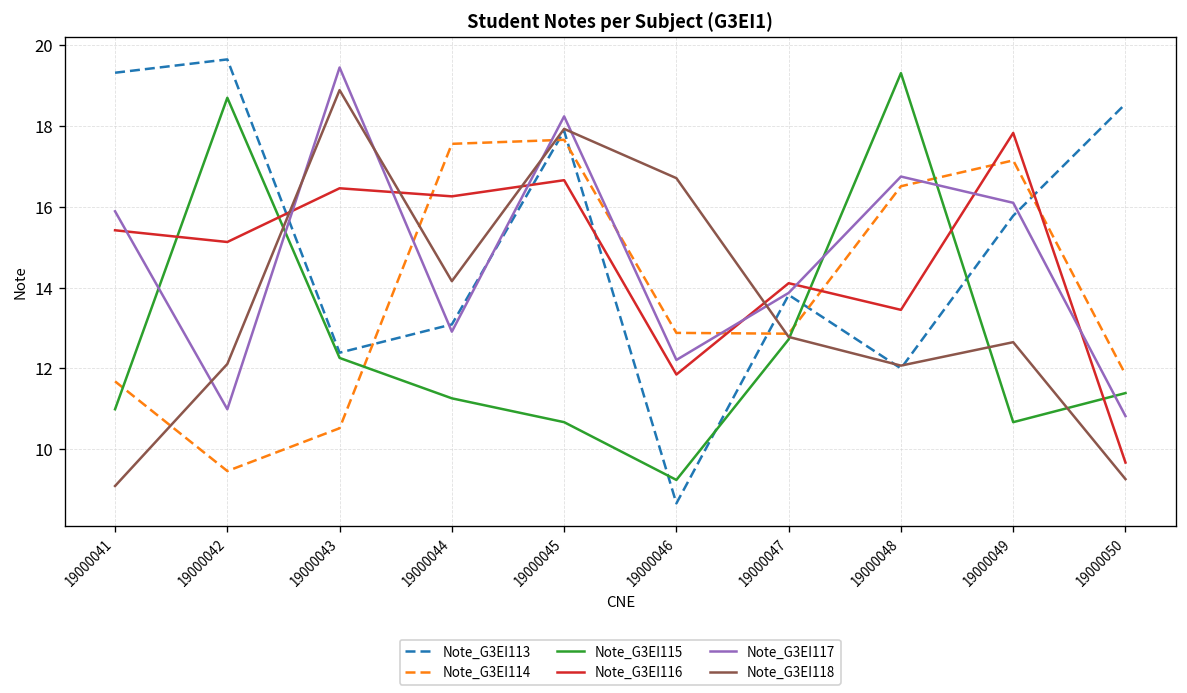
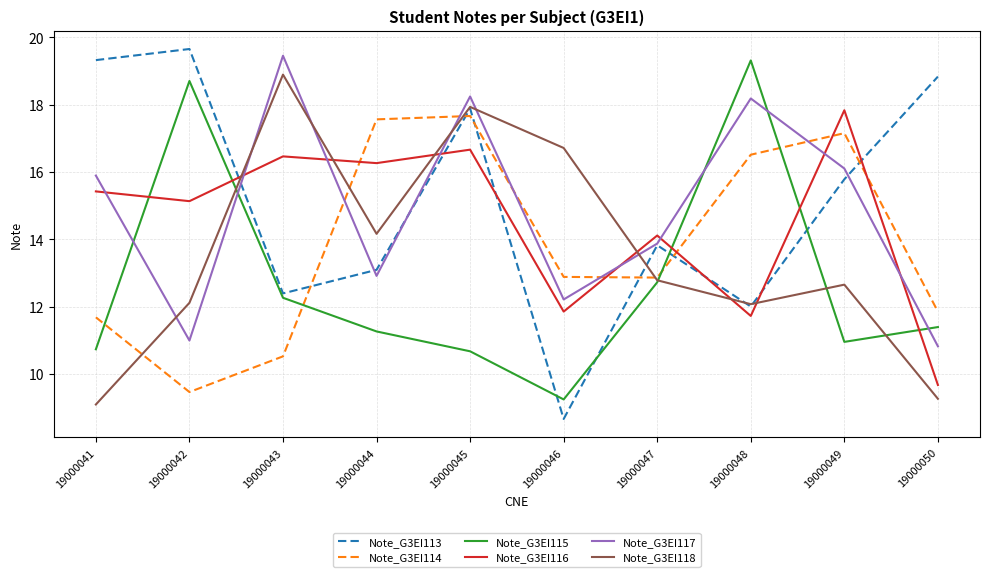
Note_G3EI115, 19000041: 11.0 -> 10.7
Note_G3EI116, 19000048: 13.5 -> 11.7
Note_G3EI117, 19000048: 16.8 -> 18.2
Note_G3EI115, 19000049: 10.7 -> 11.0
Note_G3EI113, 19000050: 18.6 -> 18.8
